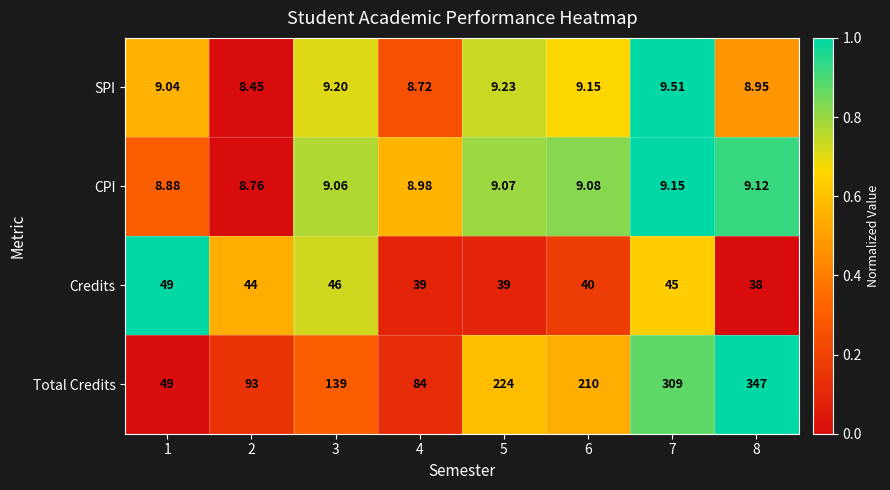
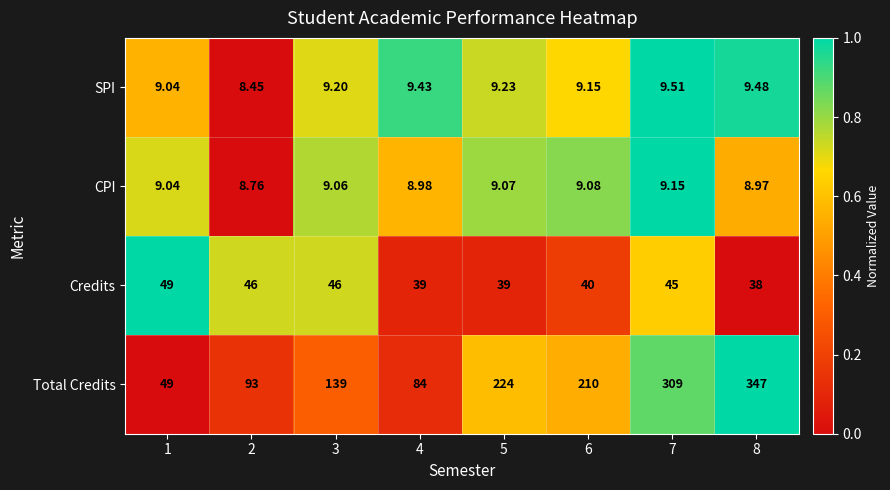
SPI, 4: 8.72 -> 9.43
SPI, 8: 8.95 -> 9.48
CPI, 1: 8.88 -> 9.04
CPI, 8: 9.12 -> 8.97
Credits, 2: 44 -> 46
